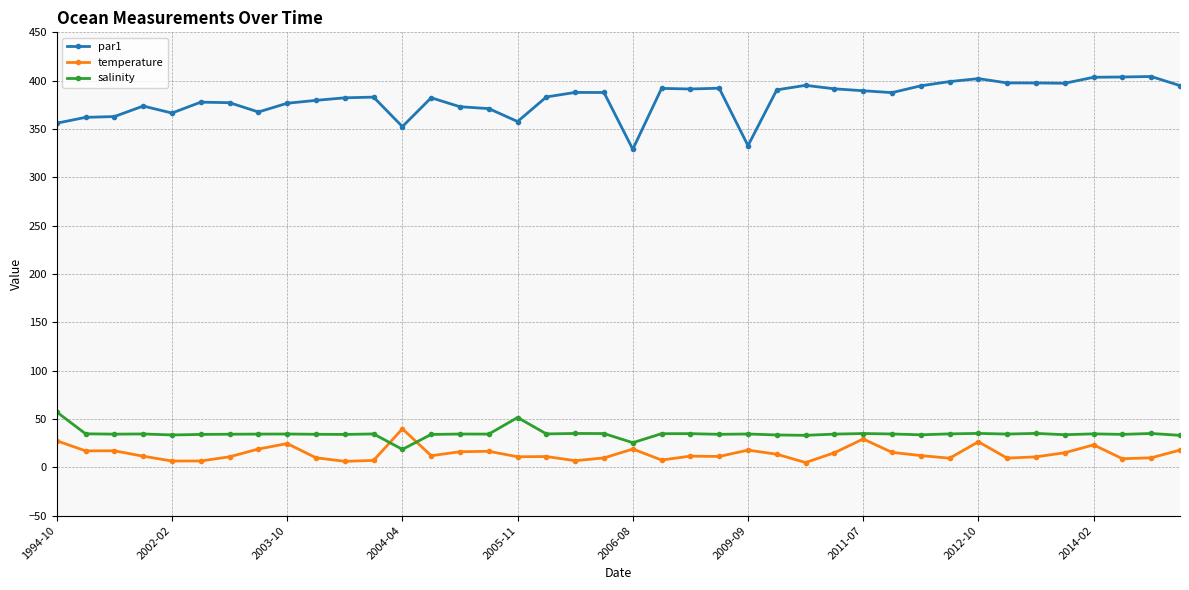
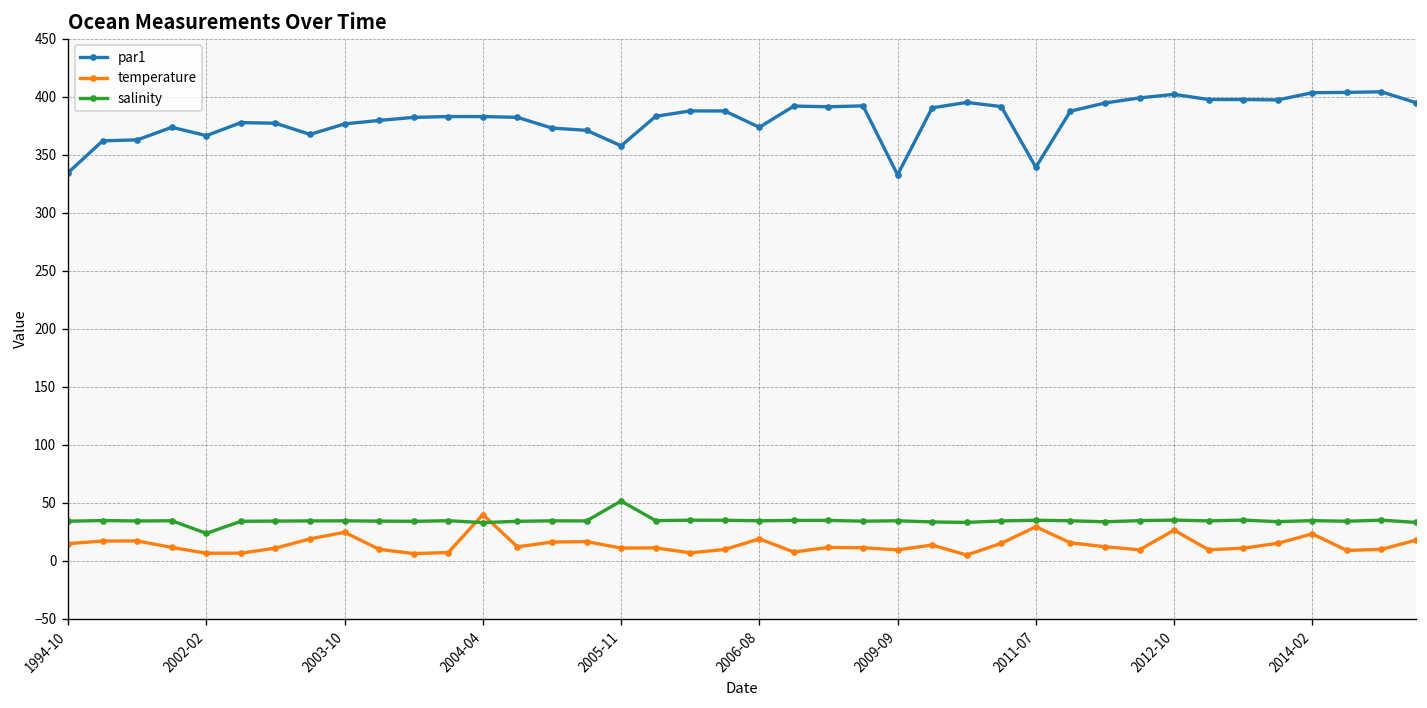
par1, 1994-10: 360 -> 330
temperature, 1994-10: 30 -> 10
salinity, 1994-10: 60 -> 30
salinity, 2002-02: 30 -> 20
par1, 2004-04: 350 -> 380
salinity, 2004-04: 20 -> 30
par1, 2006-08: 330 -> 370
salinity, 2006-08: 26 -> 35
temperature, 2009-09: 20 -> 10
par1, 2011-07: 390 -> 340
